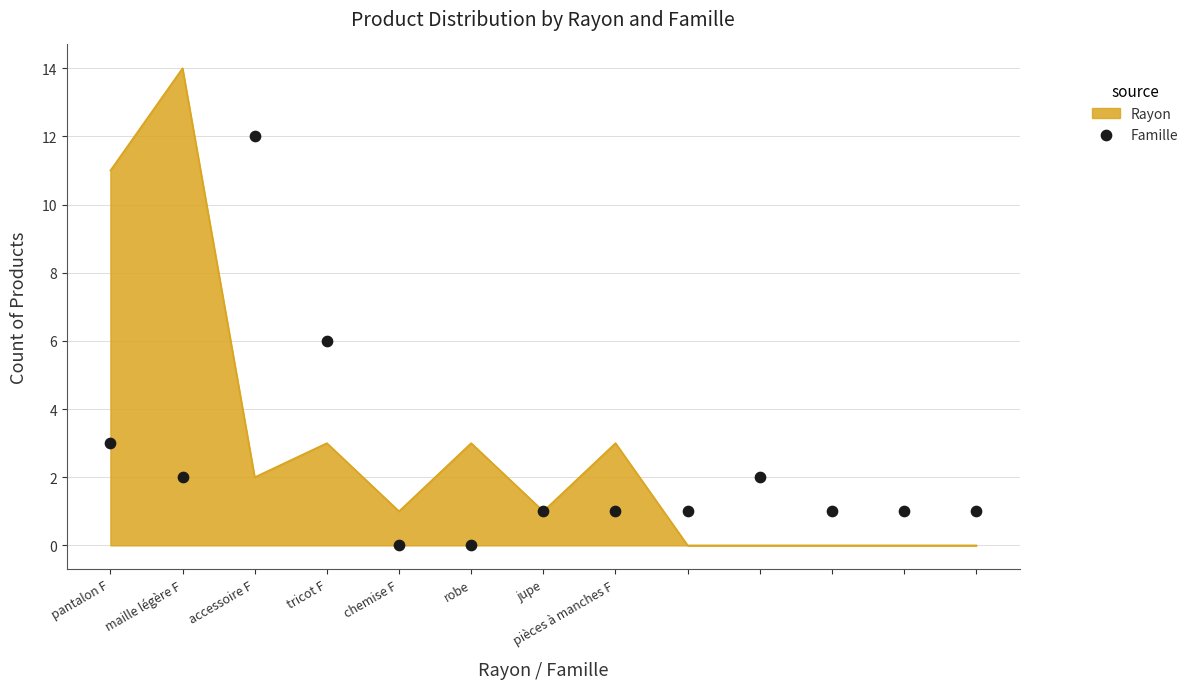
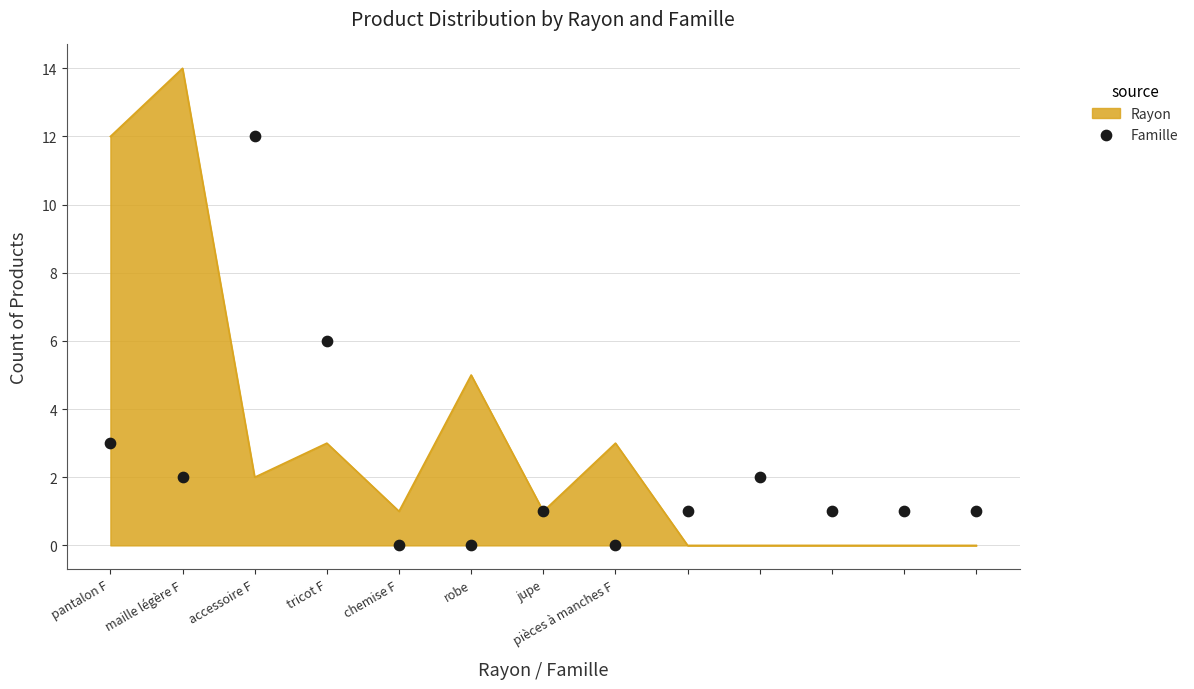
Rayon, pantalon F: 11 -> 12
Rayon, robe: 3 -> 5
Famille, pièces à manches F: 1 -> 0
